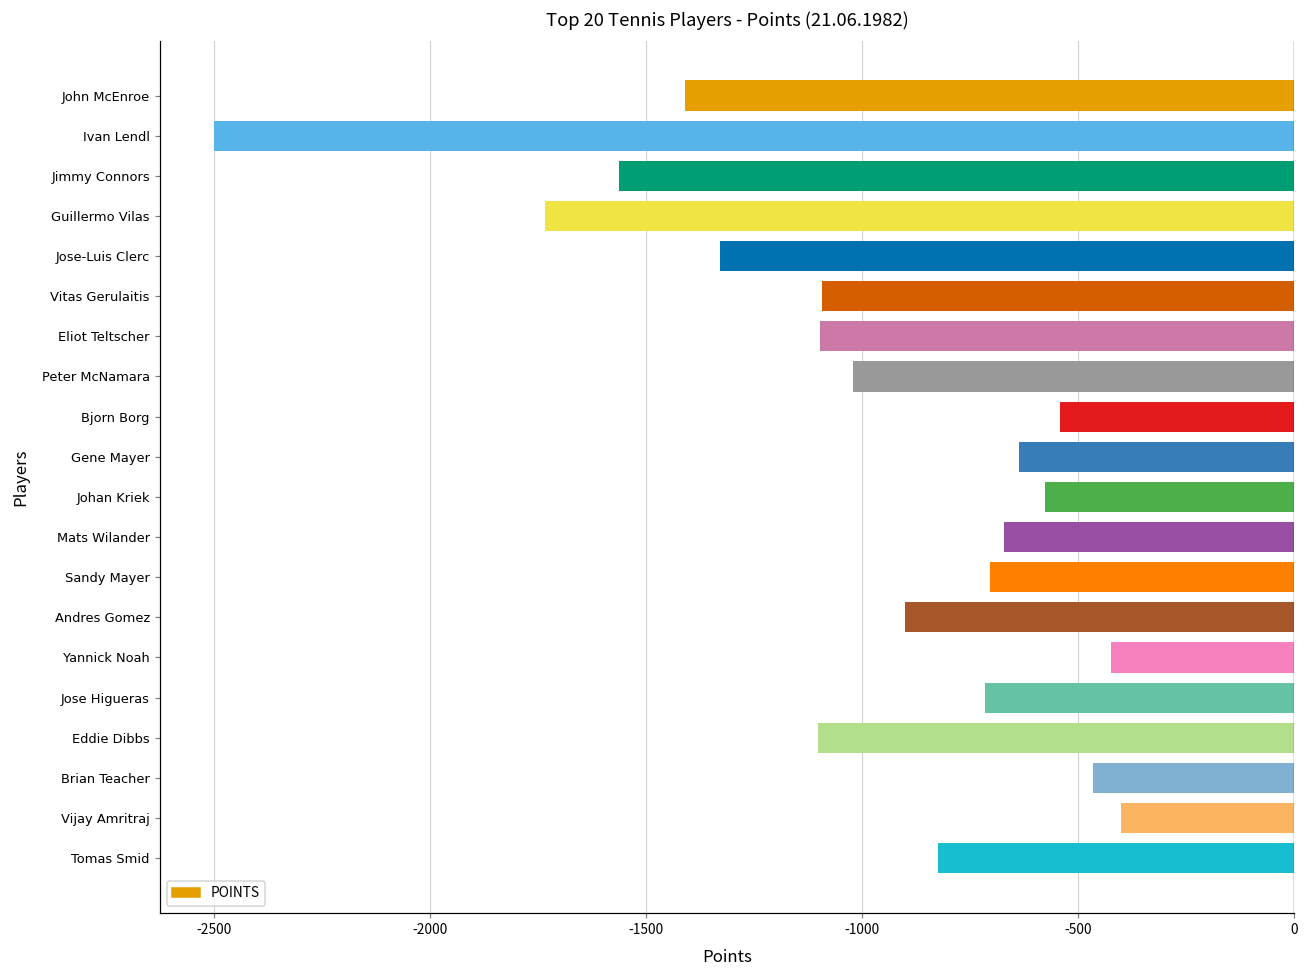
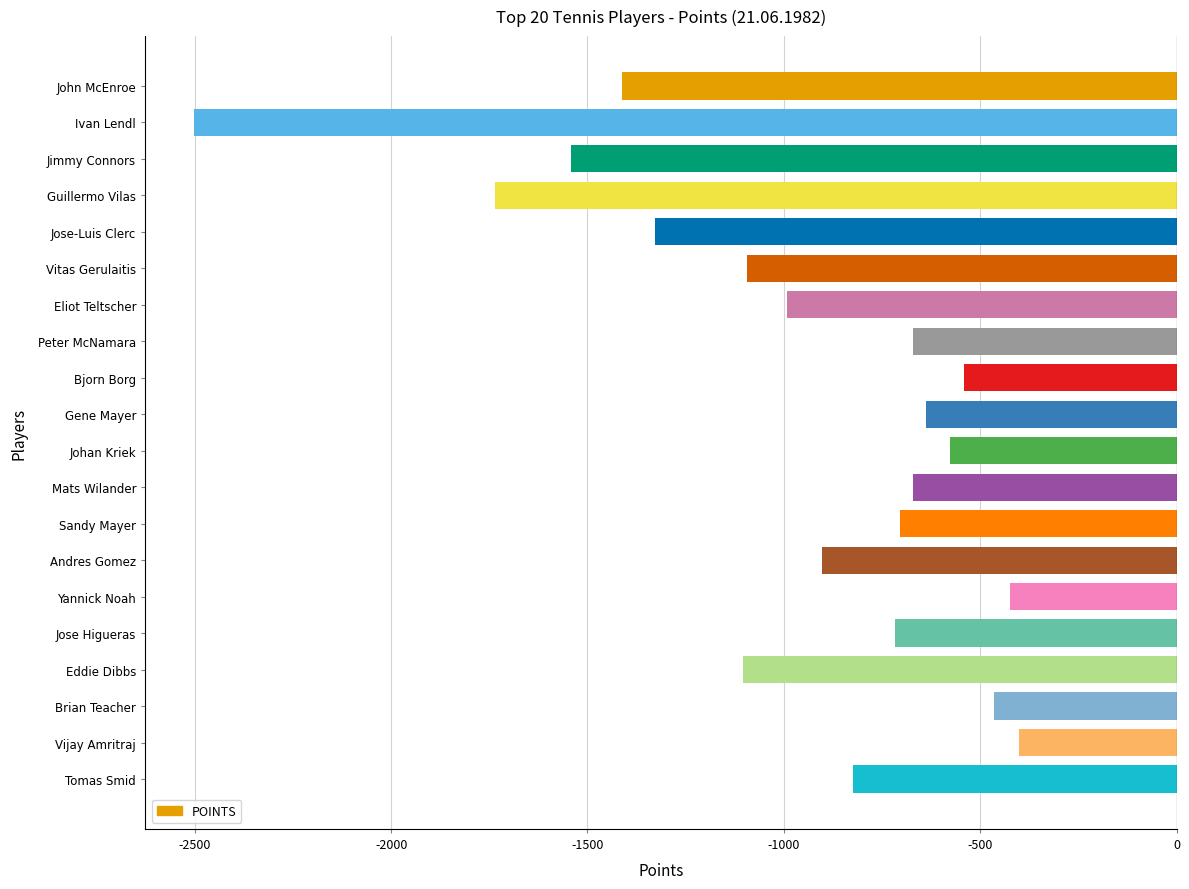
Jimmy Connors: -1560 -> -1540
Eliot Teltscher: -1100 -> -990
Peter McNamara: -1020 -> -670
